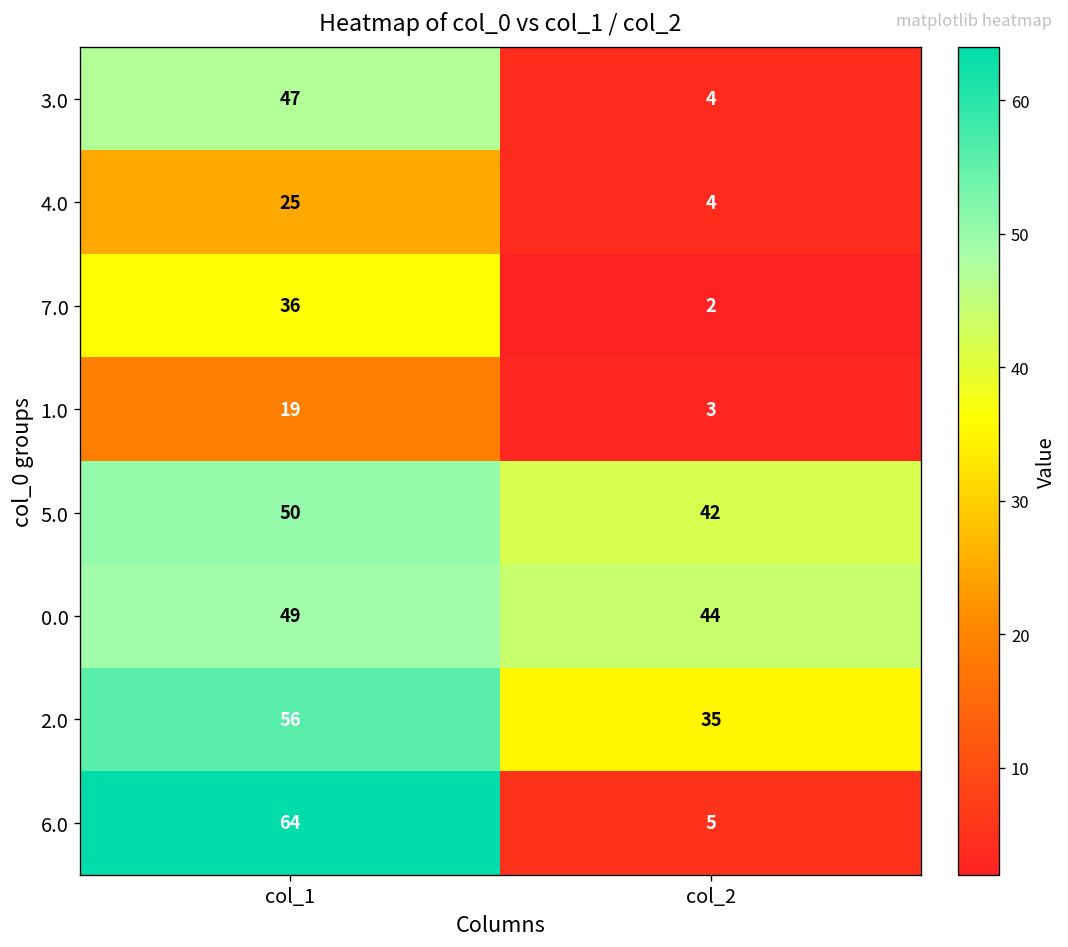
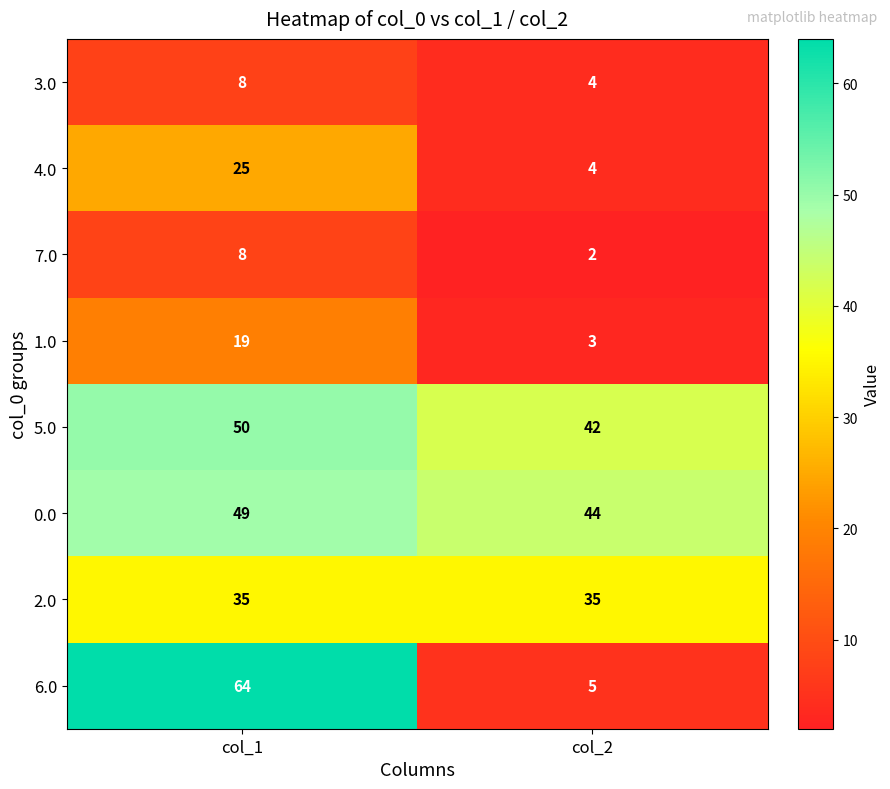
3.0, col_1: 47 -> 8
7.0, col_1: 36 -> 8
2.0, col_1: 56 -> 35
